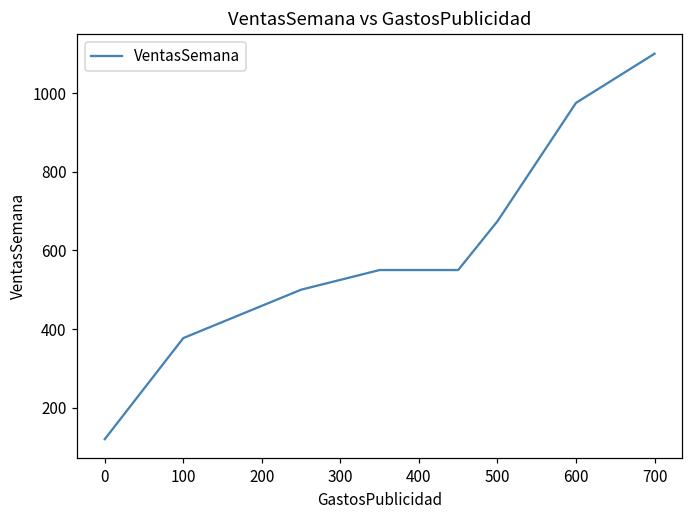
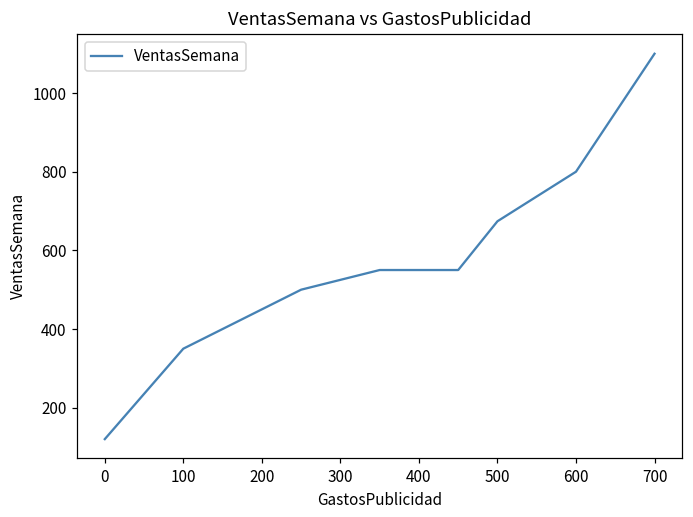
100: 380 -> 350
600: 980 -> 800
